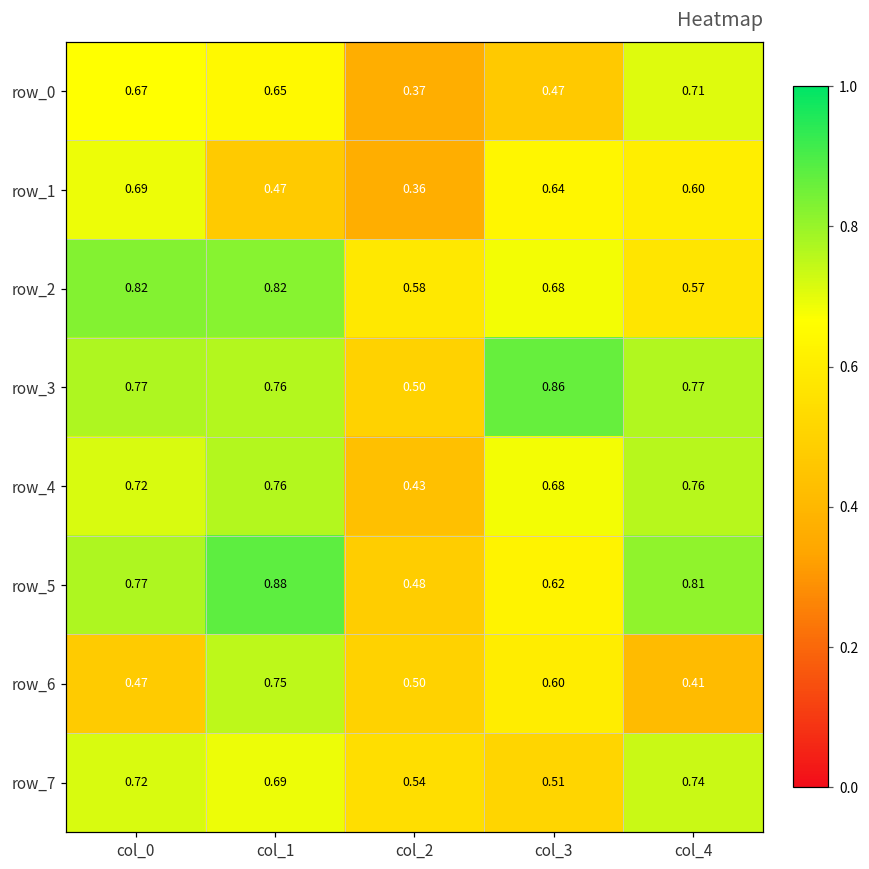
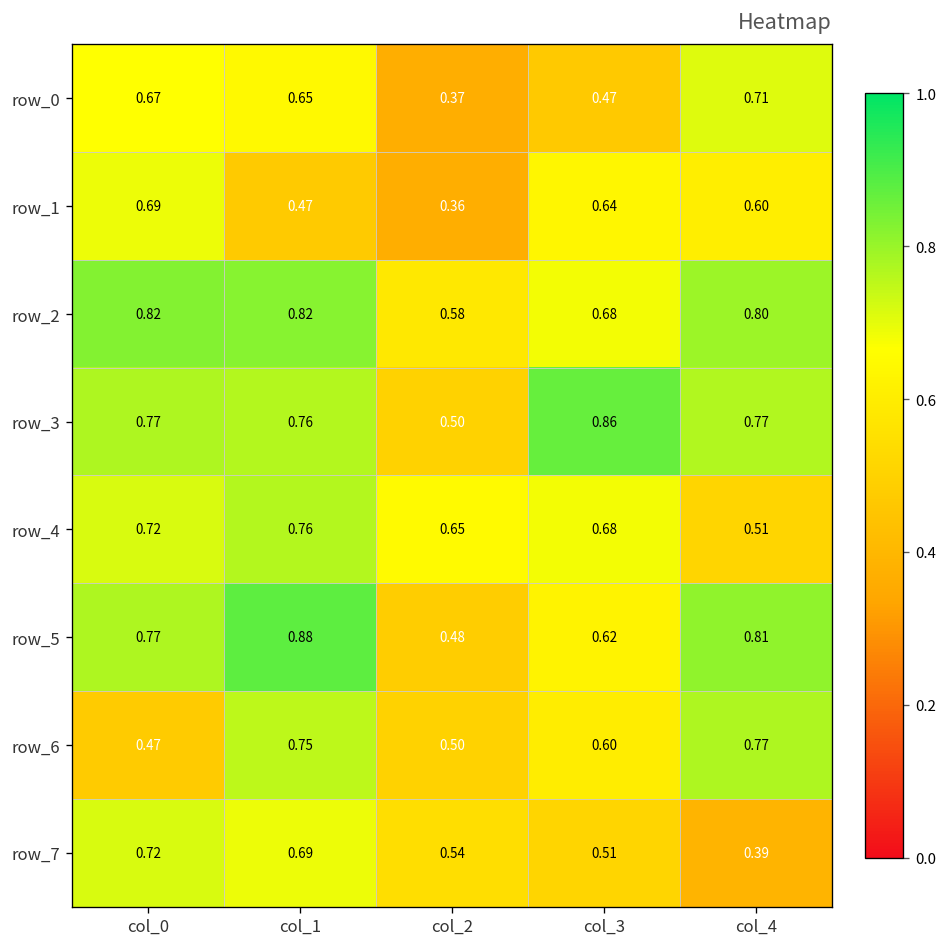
row_2, col_4: 0.57 -> 0.80
row_4, col_2: 0.43 -> 0.65
row_4, col_4: 0.76 -> 0.51
row_6, col_4: 0.41 -> 0.77
row_7, col_4: 0.74 -> 0.39
